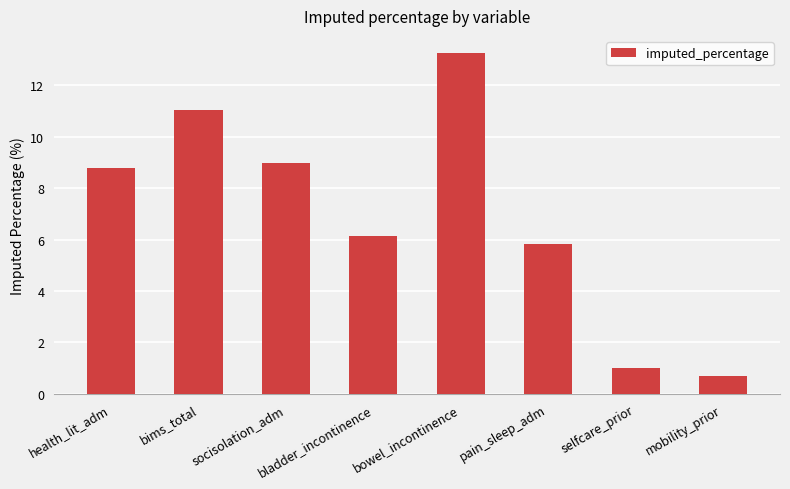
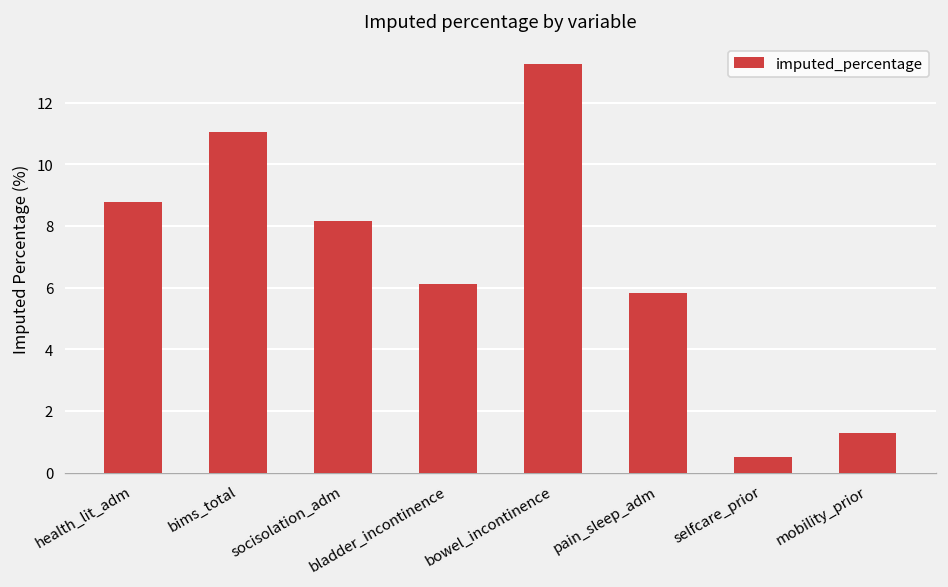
socisolation_adm: 9.0 -> 8.2
selfcare_prior: 1.0 -> 0.5
mobility_prior: 0.7 -> 1.3
